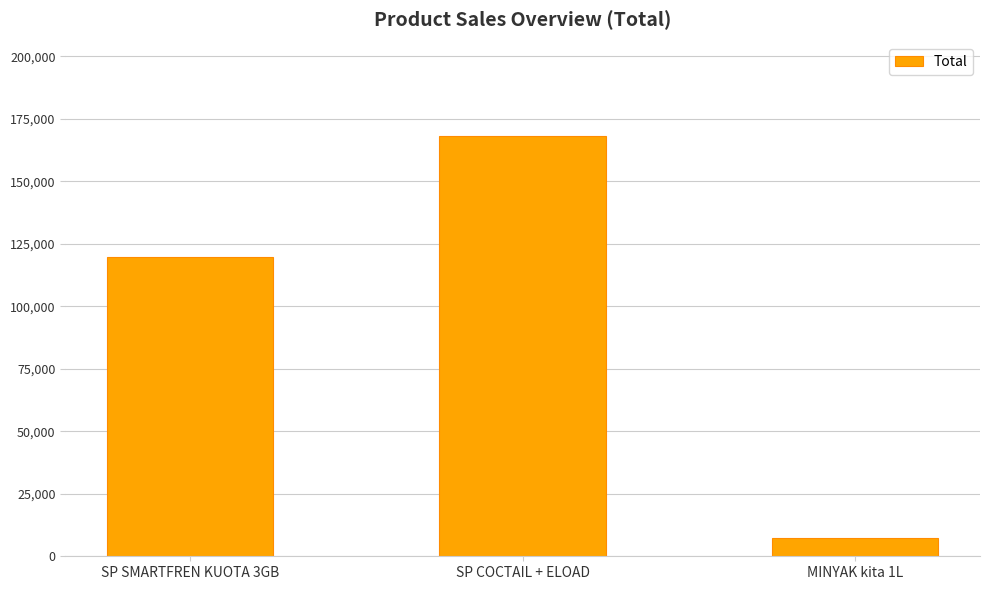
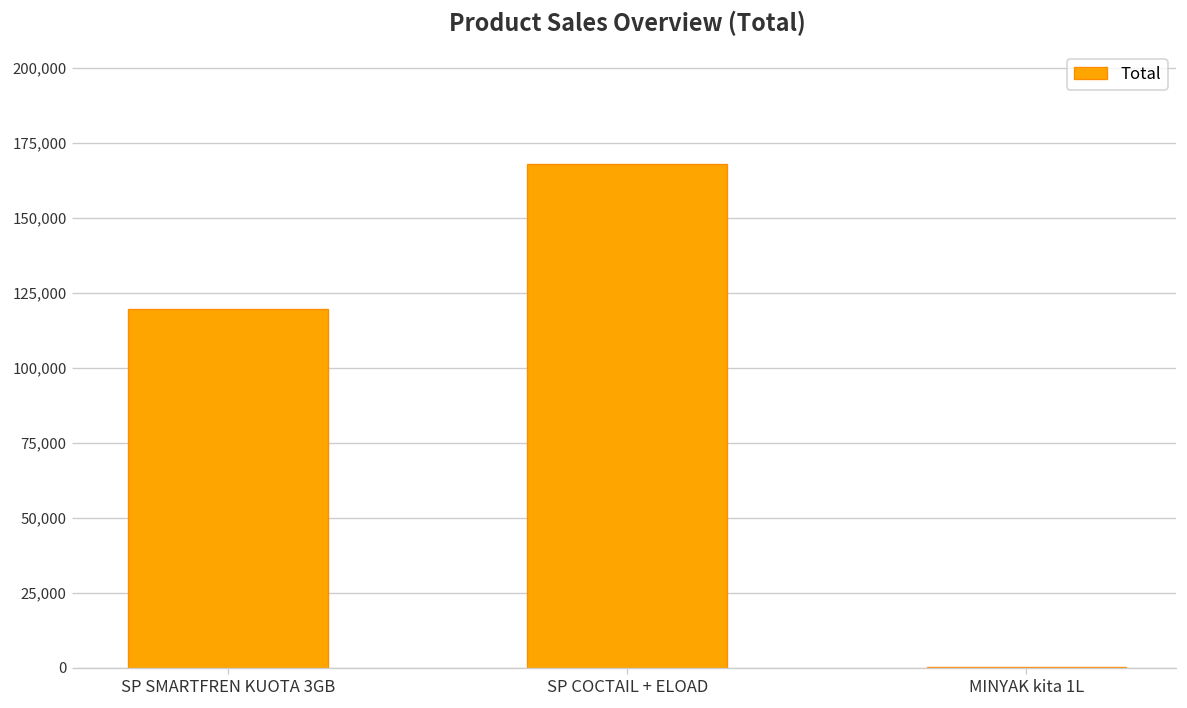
MINYAK kita 1L: 7,000 -> 0
